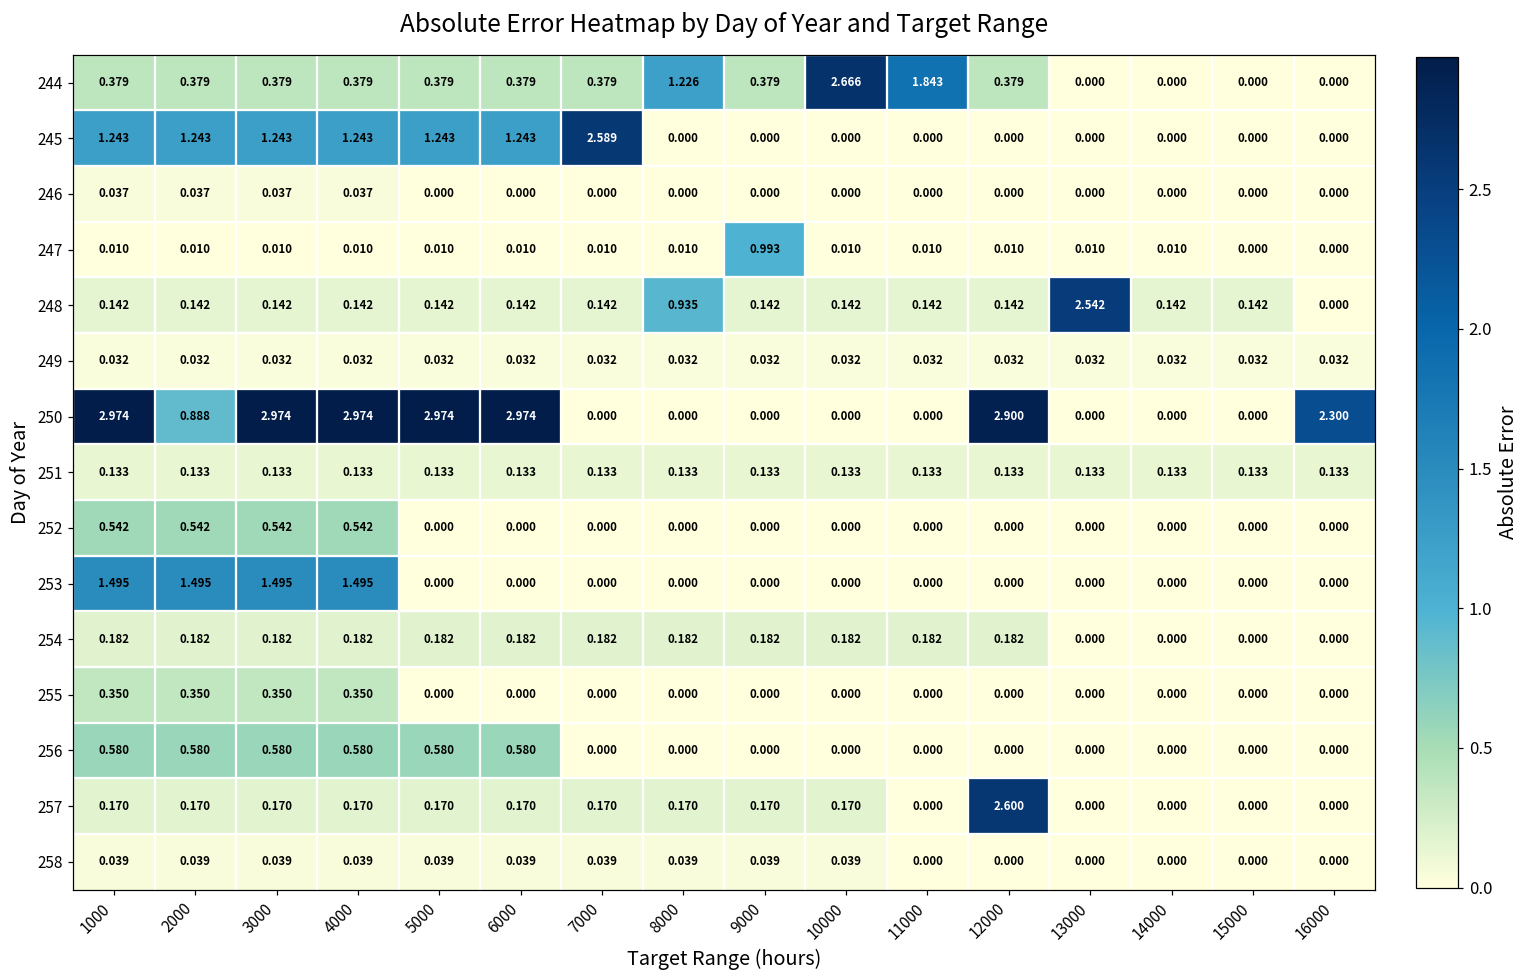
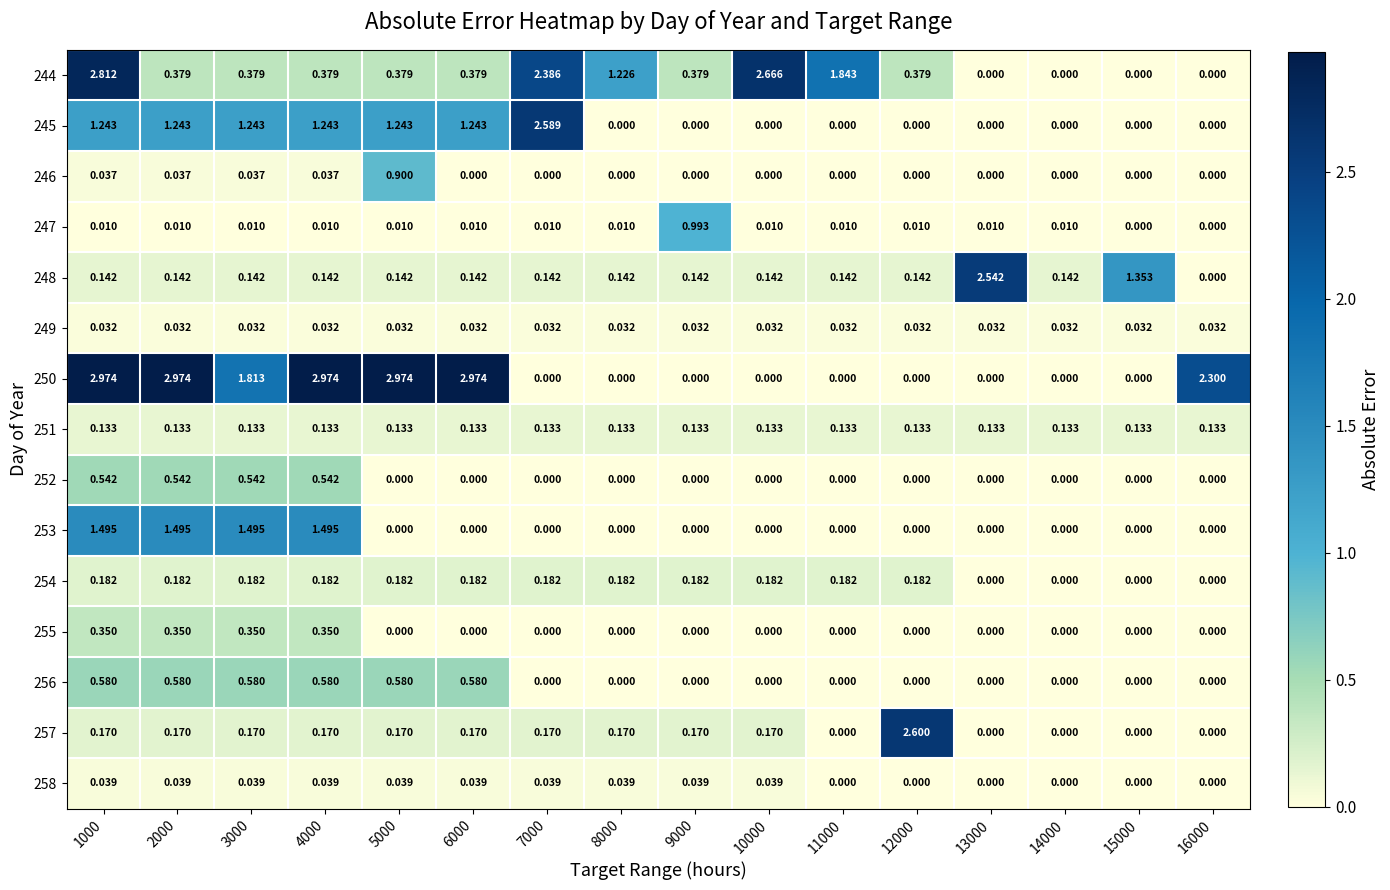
244, 1000: 0.379 -> 2.812
244, 7000: 0.379 -> 2.386
246, 5000: 0.000 -> 0.900
248, 8000: 0.935 -> 0.142
248, 15000: 0.142 -> 1.353
250, 2000: 0.888 -> 2.974
250, 3000: 2.974 -> 1.813
250, 12000: 2.900 -> 0.000
